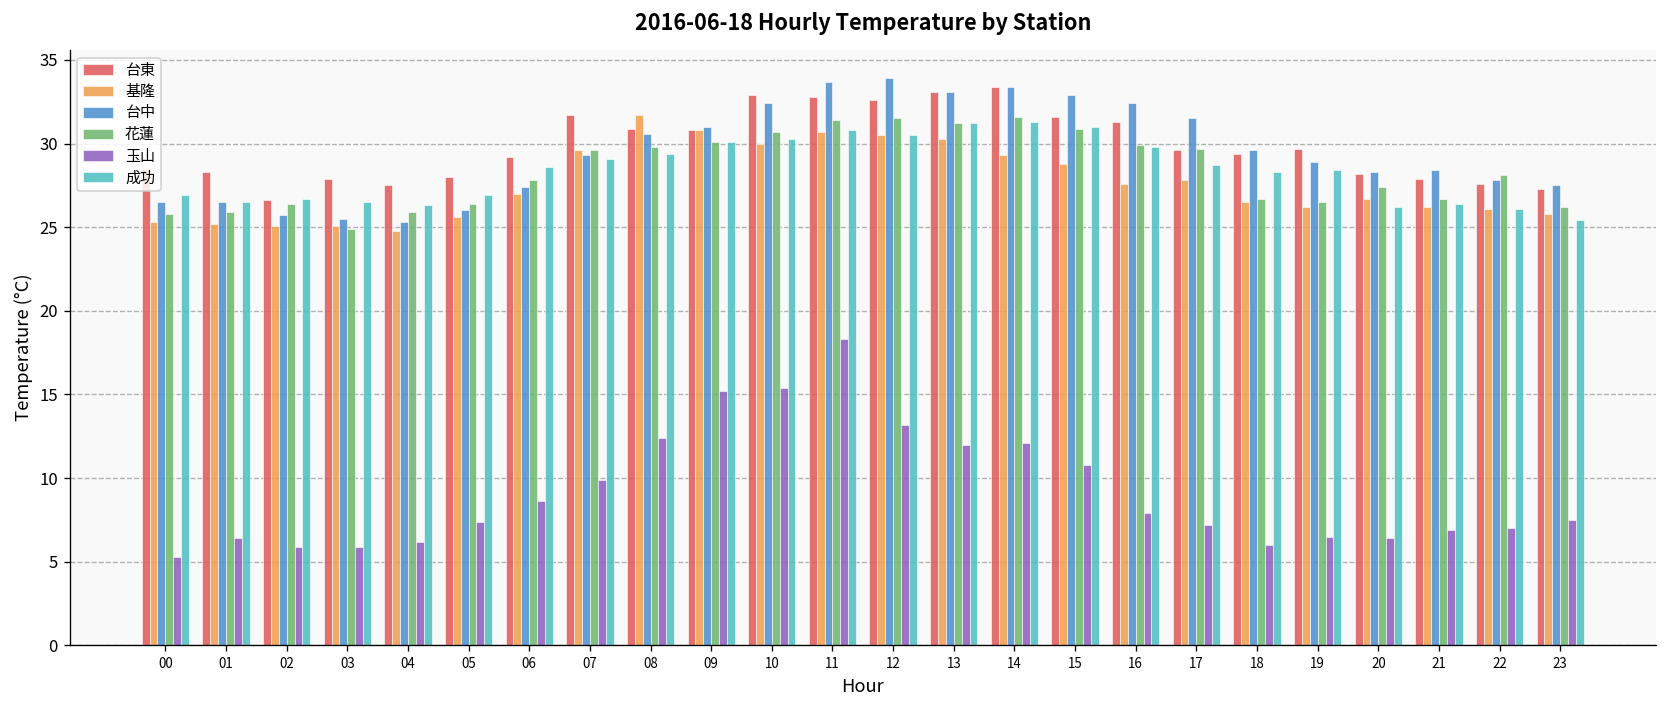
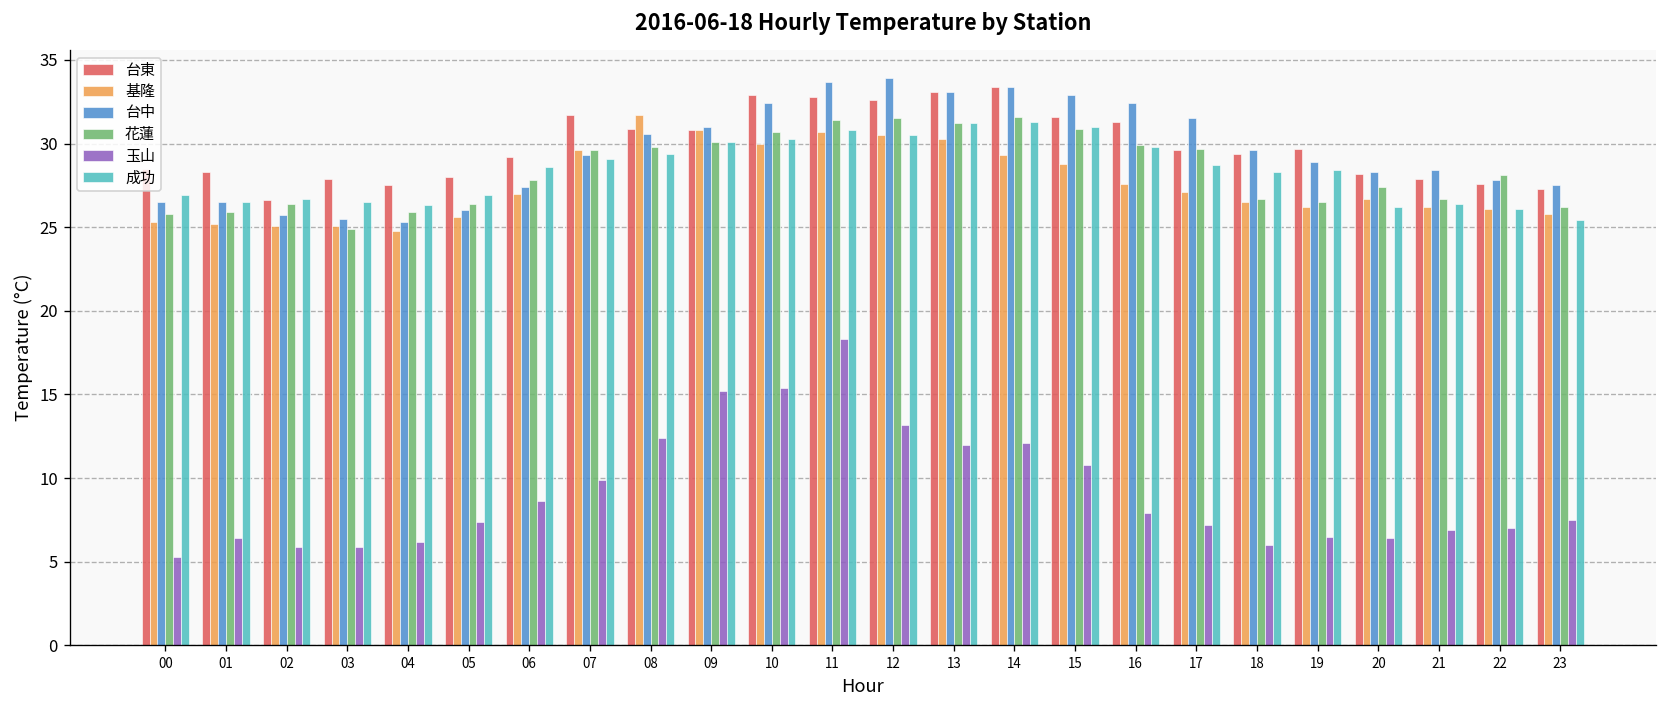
基隆, 17: 27.8 -> 27.1
